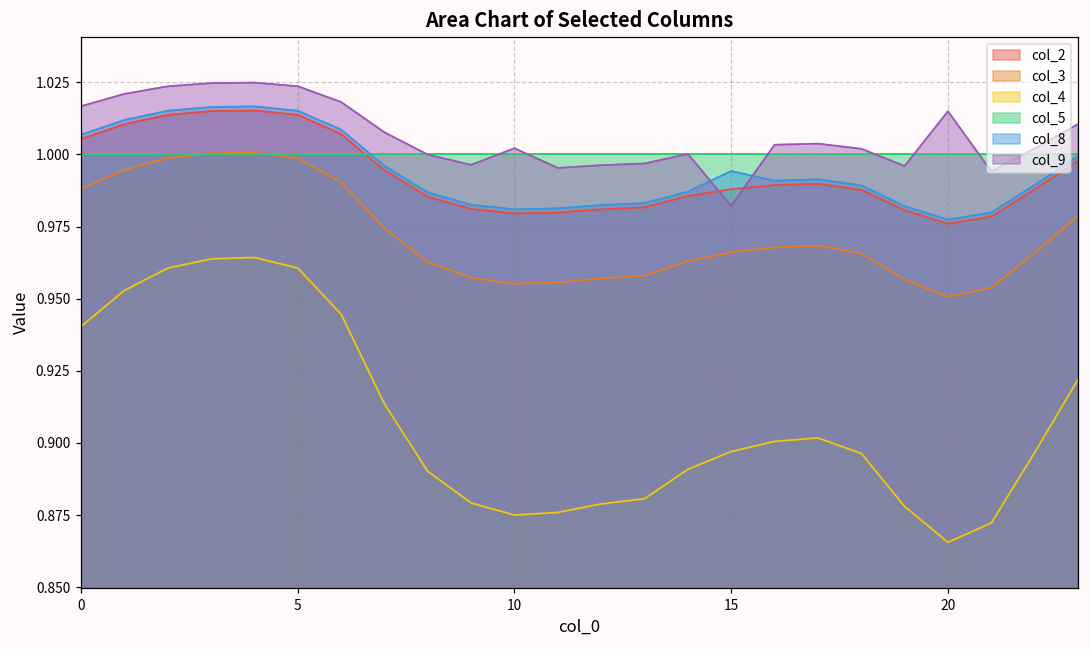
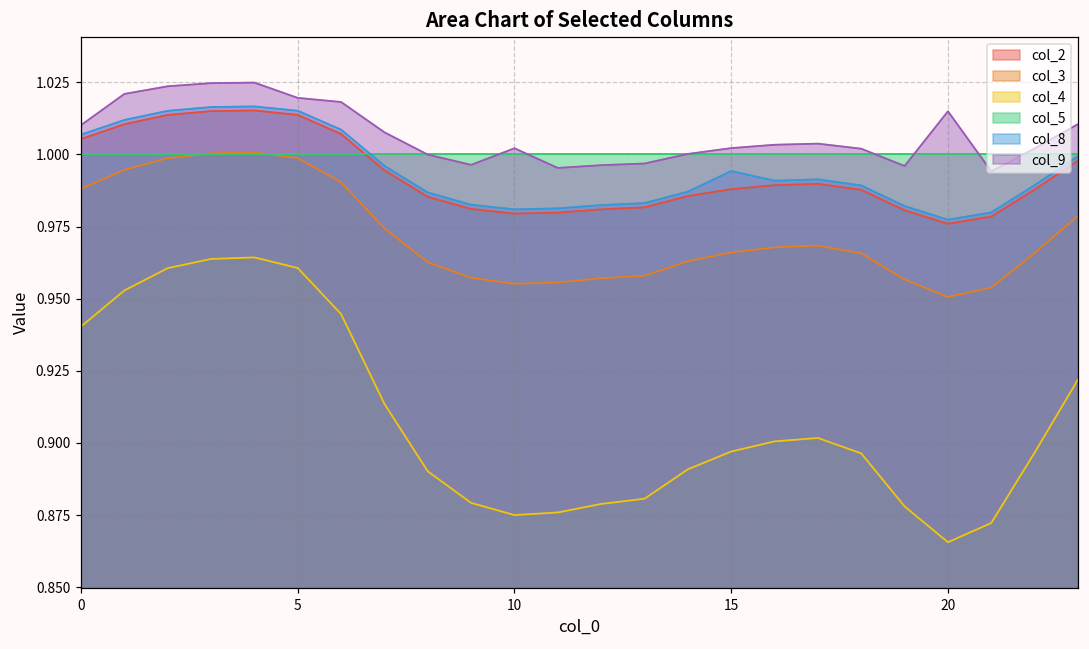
col_9, 0: 1.017 -> 1.010
col_9, 5: 1.024 -> 1.020
col_9, 15: 0.982 -> 1.002
